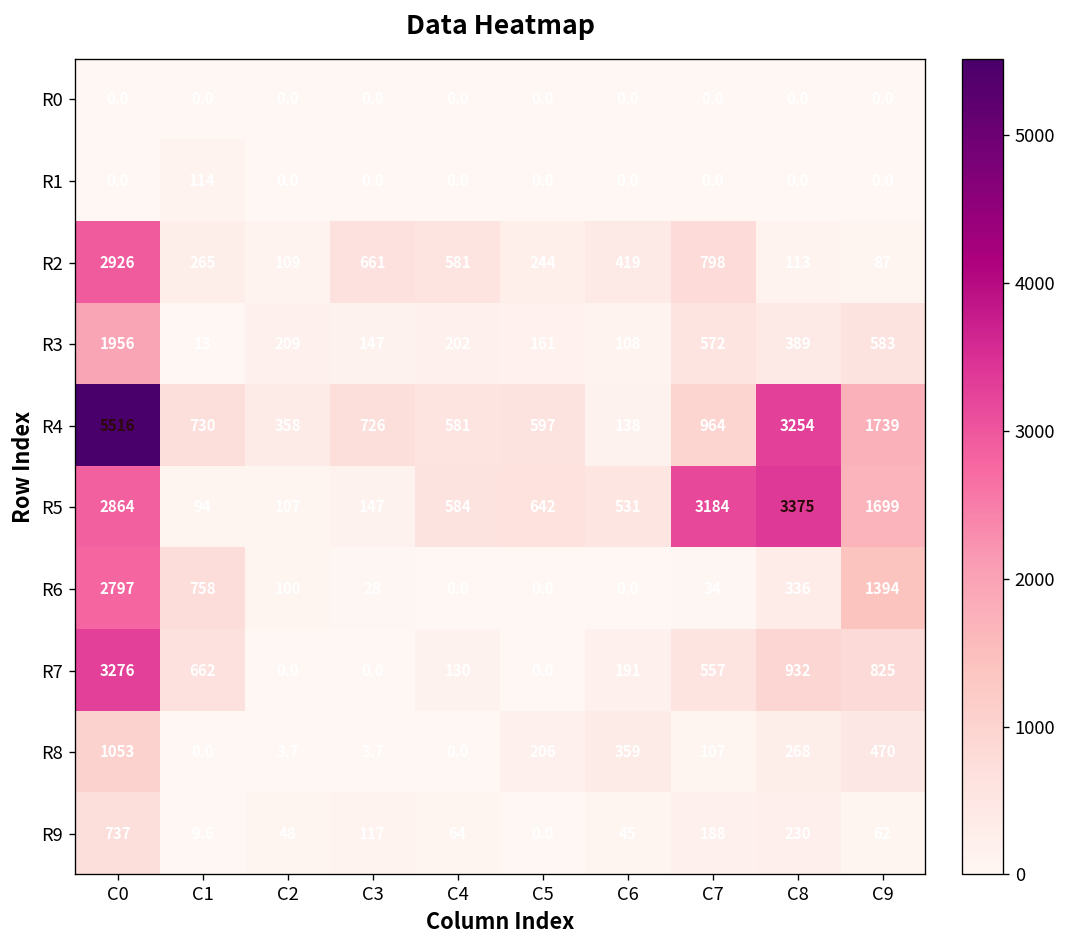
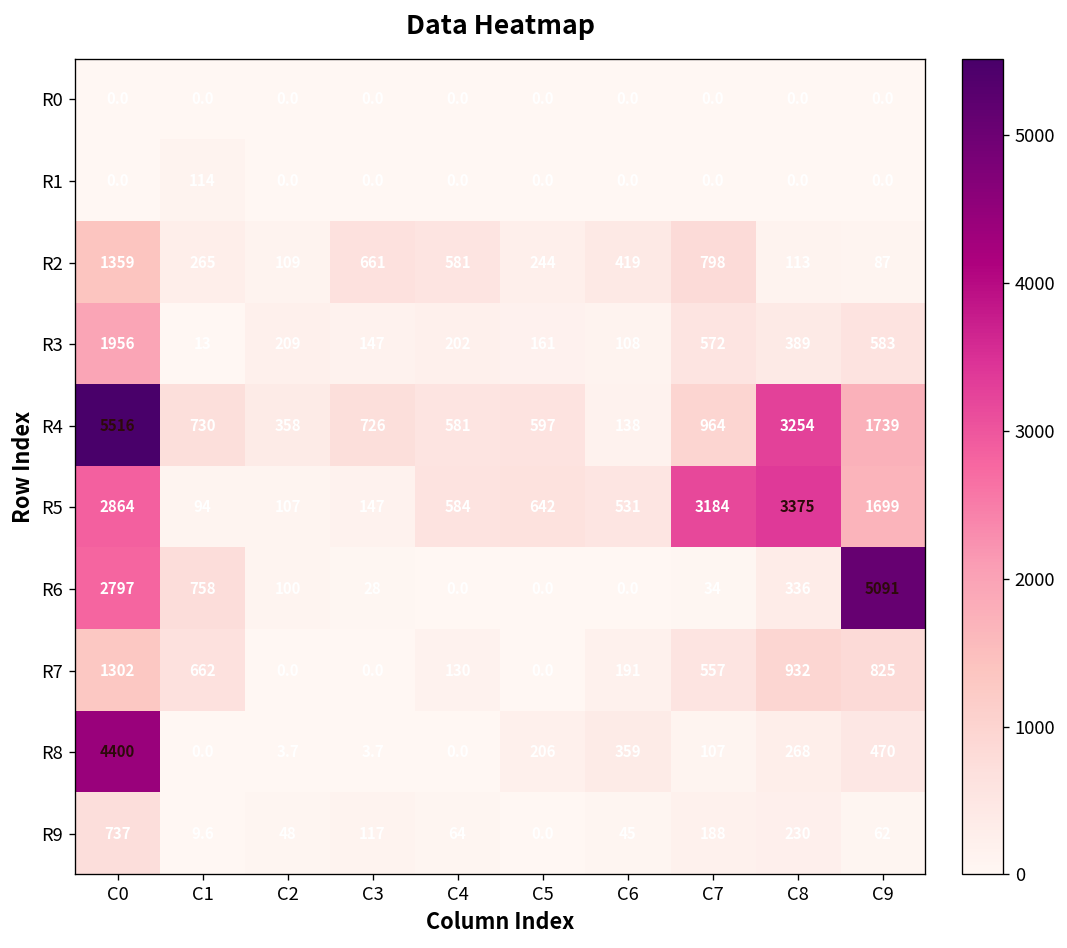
R2, C0: 2926 -> 1359
R6, C9: 1394 -> 5091
R7, C0: 3276 -> 1302
R8, C0: 1053 -> 4400
